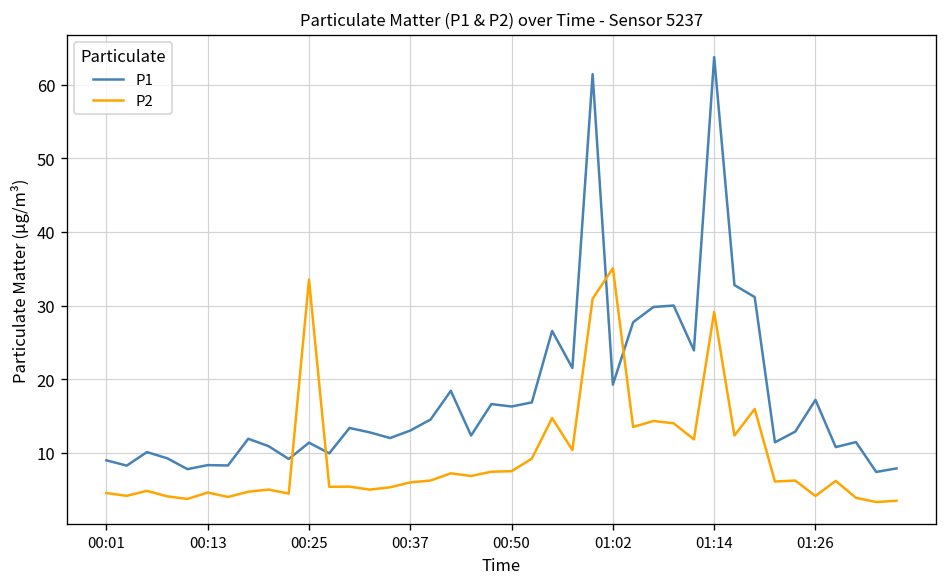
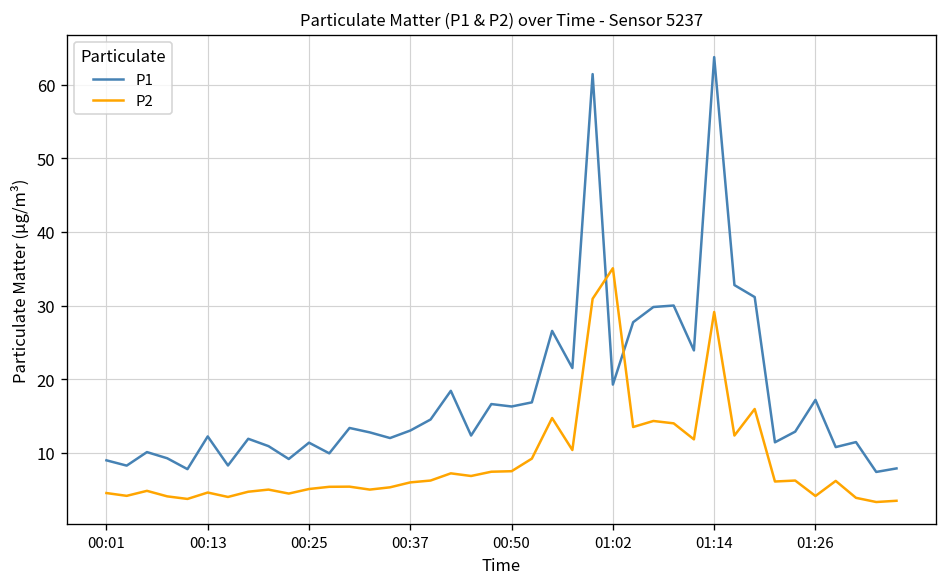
P1, 00:13: 8 -> 12
P2, 00:25: 34 -> 5
